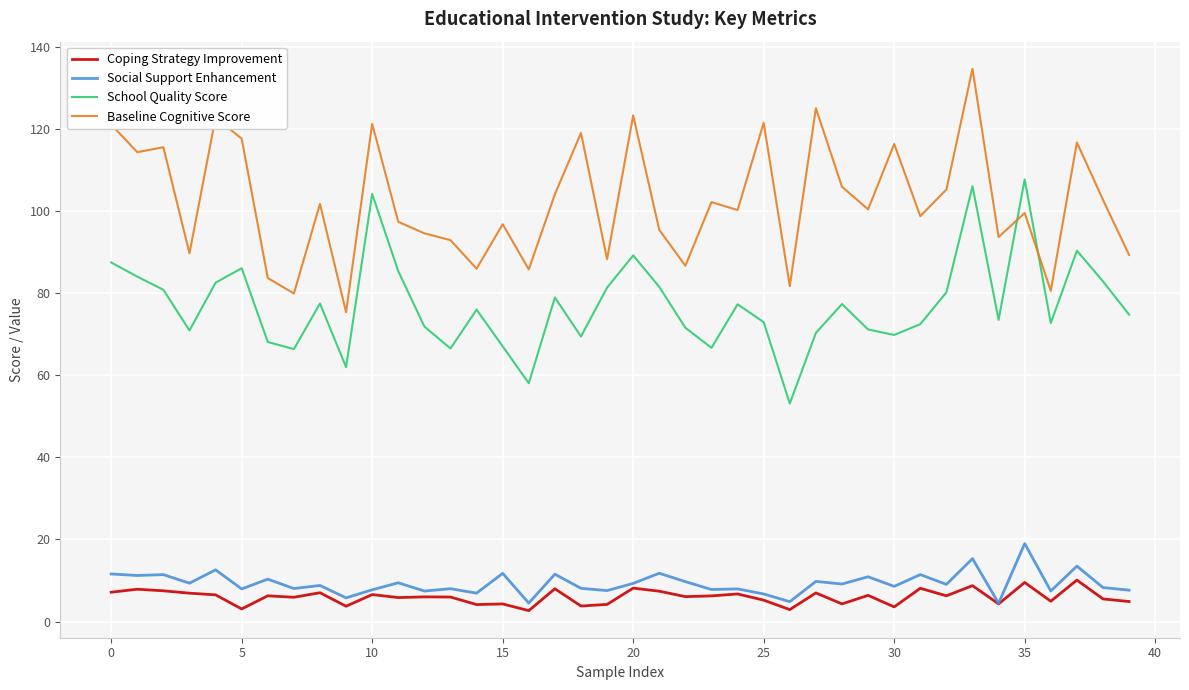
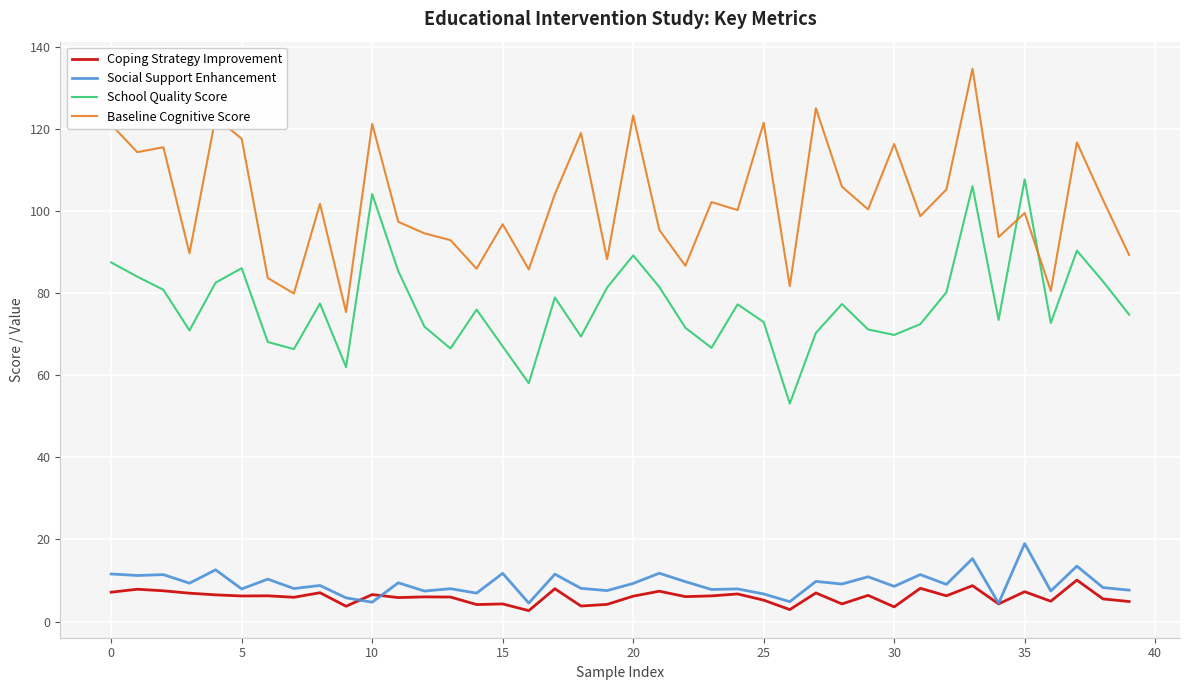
Coping Strategy Improvement, 5: 3 -> 6
Social Support Enhancement, 10: 8 -> 5
Coping Strategy Improvement, 20: 8 -> 6
Coping Strategy Improvement, 35: 10 -> 7
